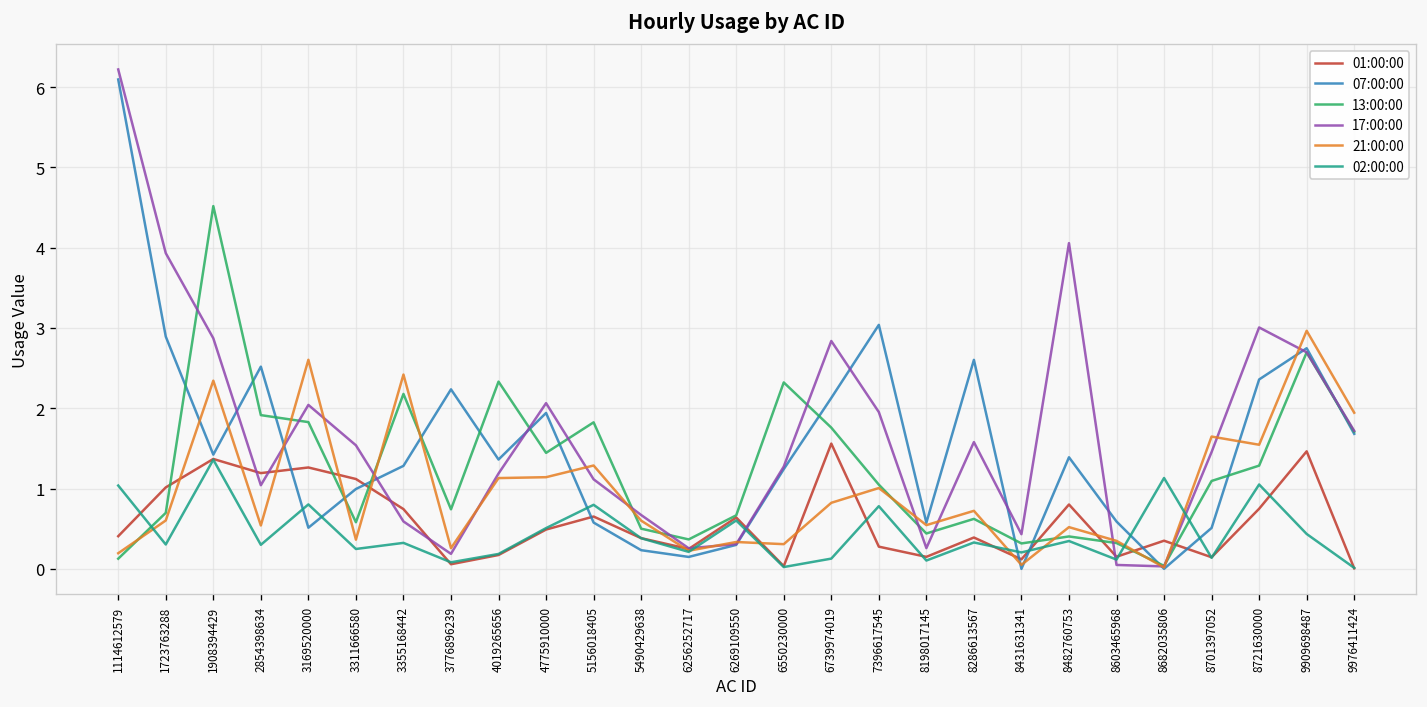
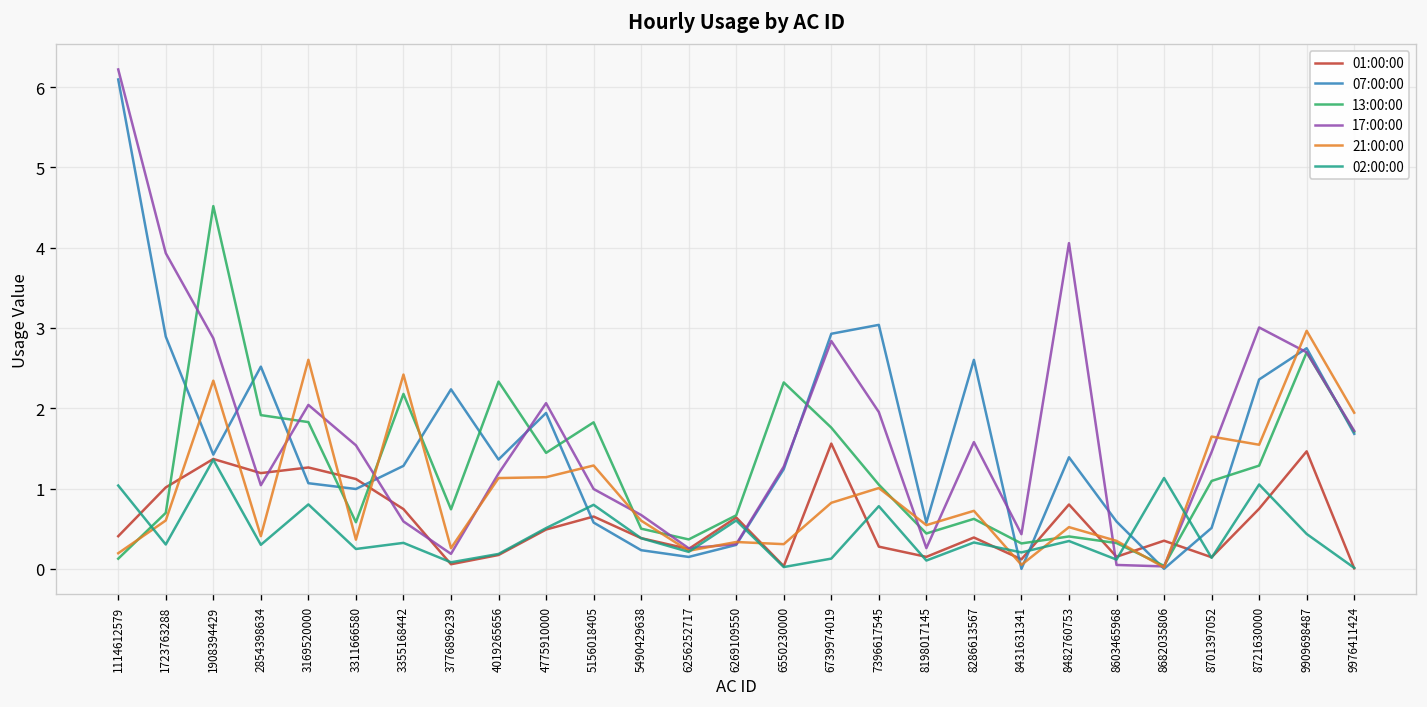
21:00:00, 2854398634: 0.5 -> 0.4
07:00:00, 3169520000: 0.5 -> 1.1
17:00:00, 5156018405: 1.1 -> 1.0
07:00:00, 6739974019: 2.1 -> 2.9
